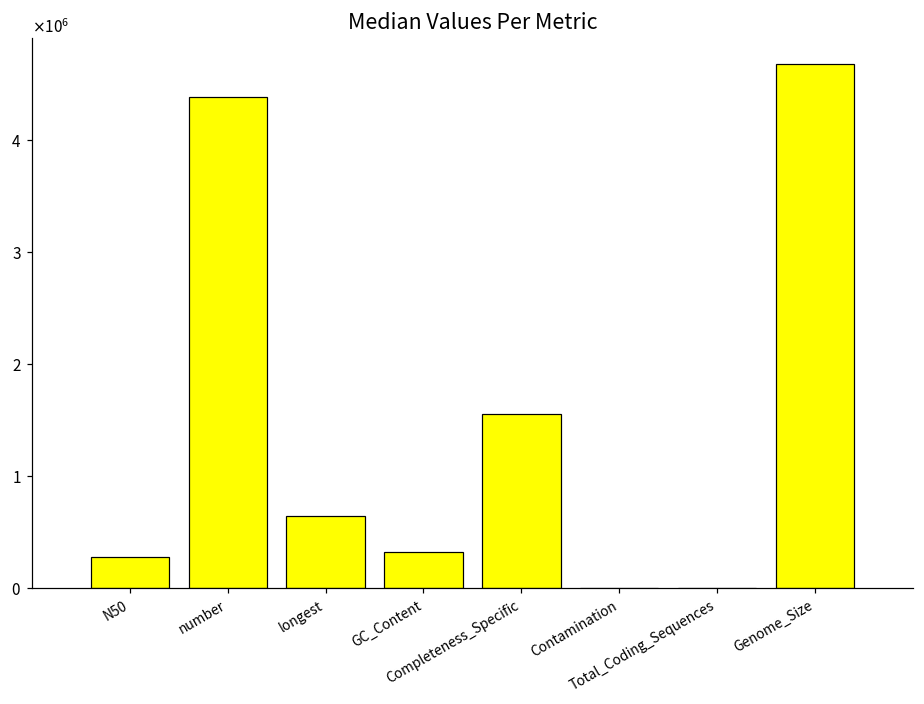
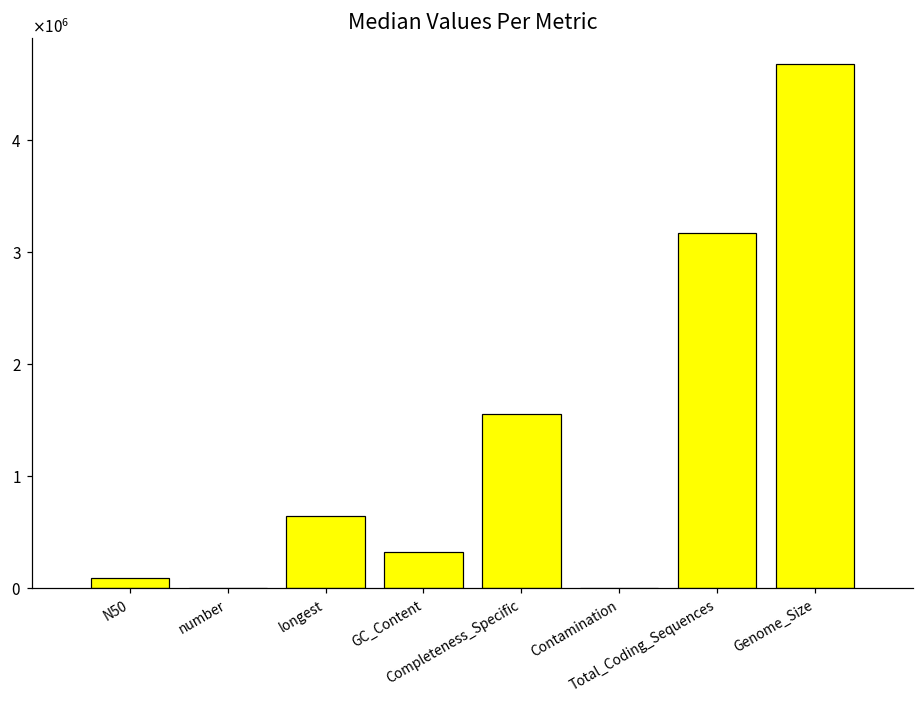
N50: 280000 -> 90000
number: 4390000 -> 0
Total_Coding_Sequences: 0 -> 3180000
